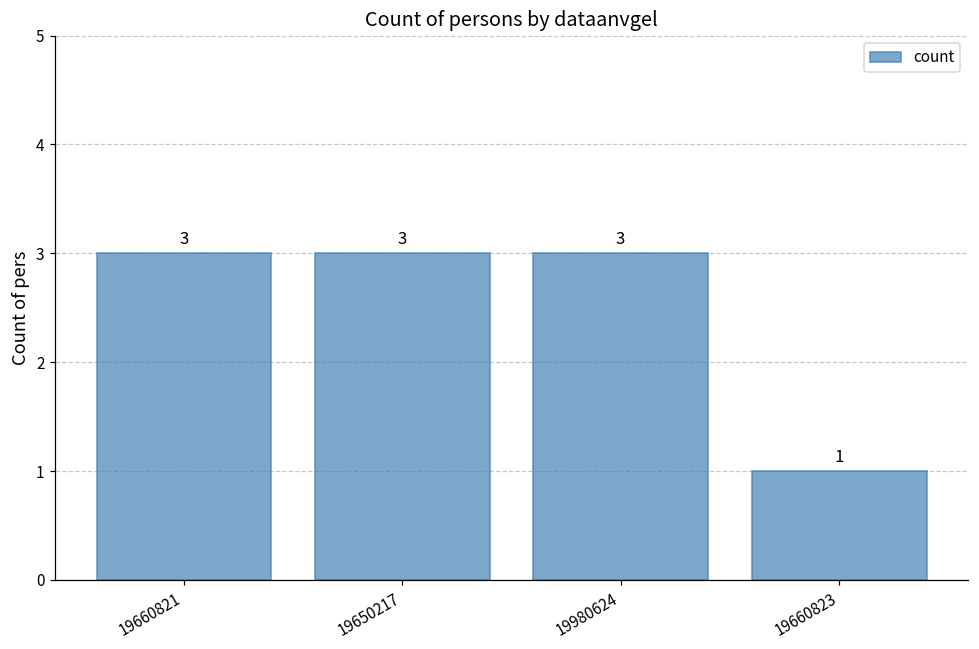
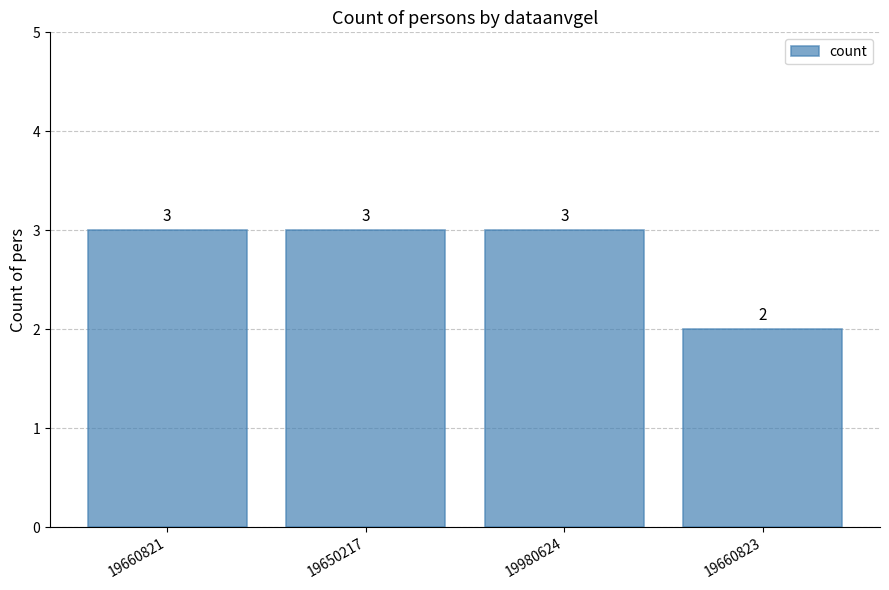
19660823: 1 -> 2
